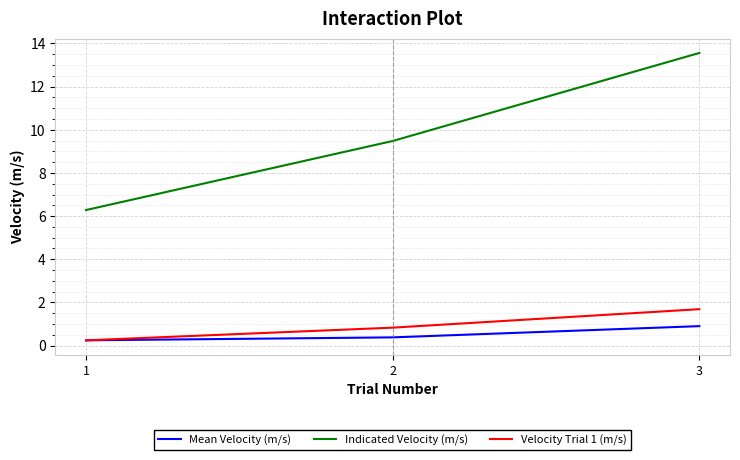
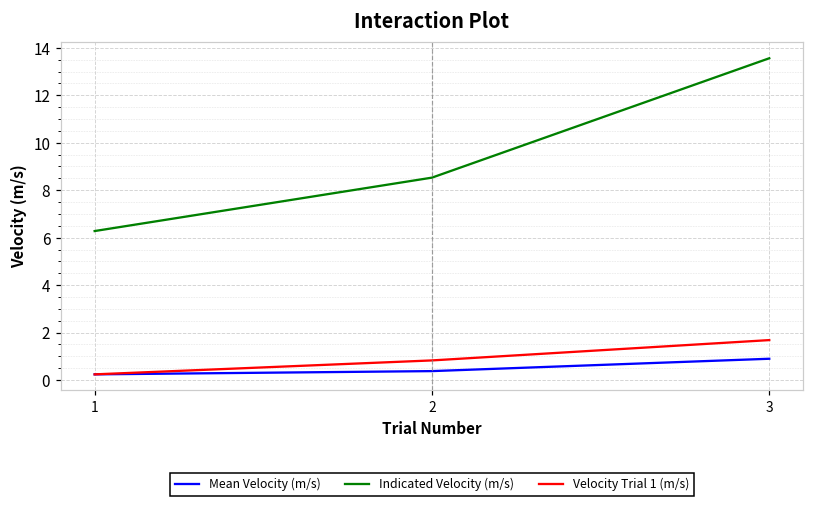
Indicated Velocity (m/s), 2: 9.5 -> 8.5
